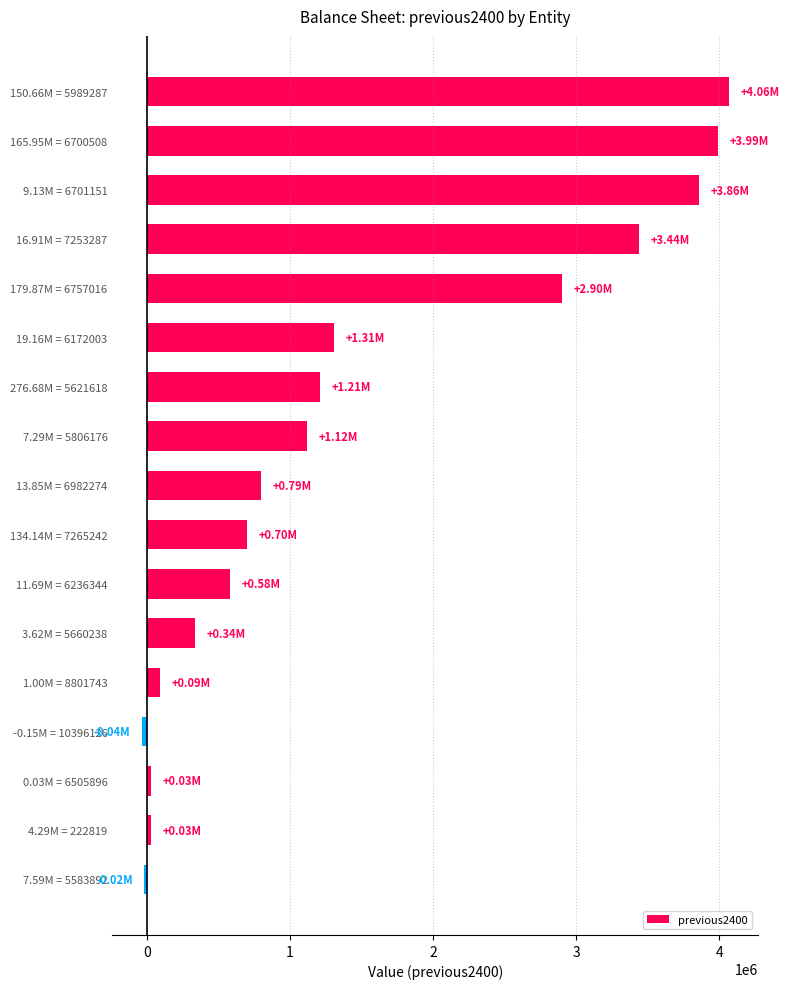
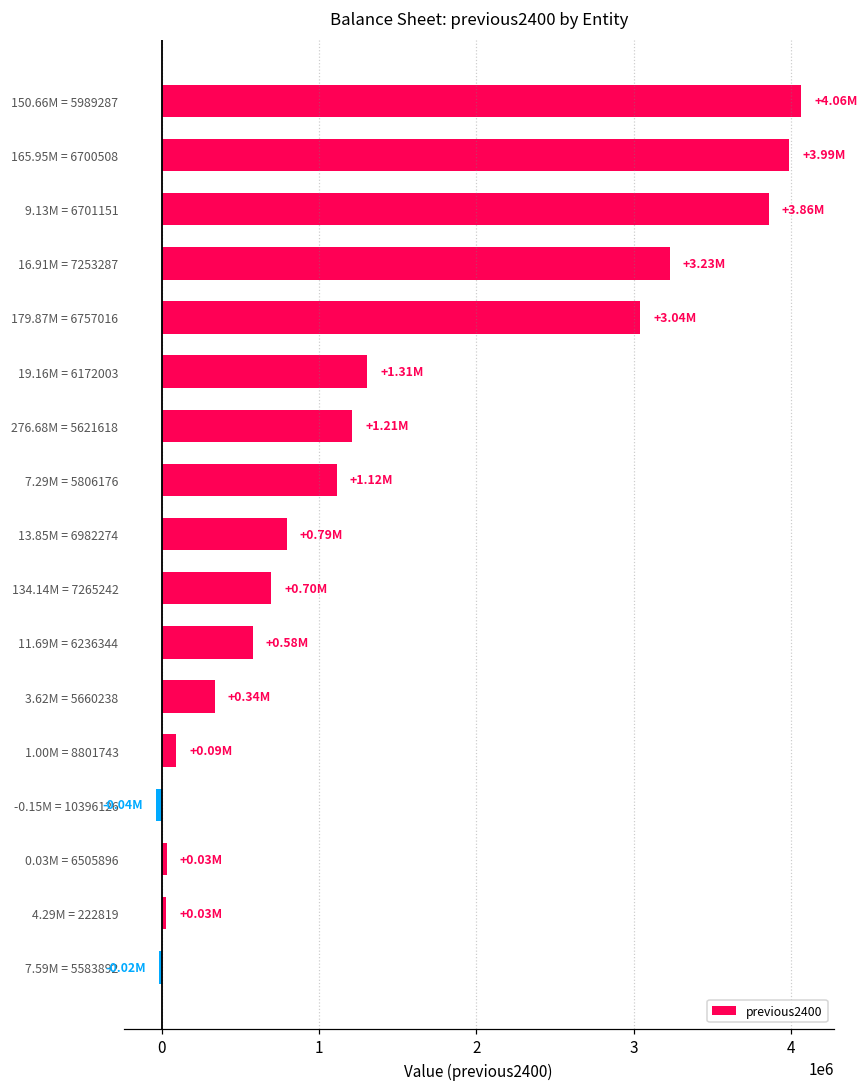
16.91M = 7253287: +3.44M -> +3.23M
179.87M = 6757016: +2.90M -> +3.04M
